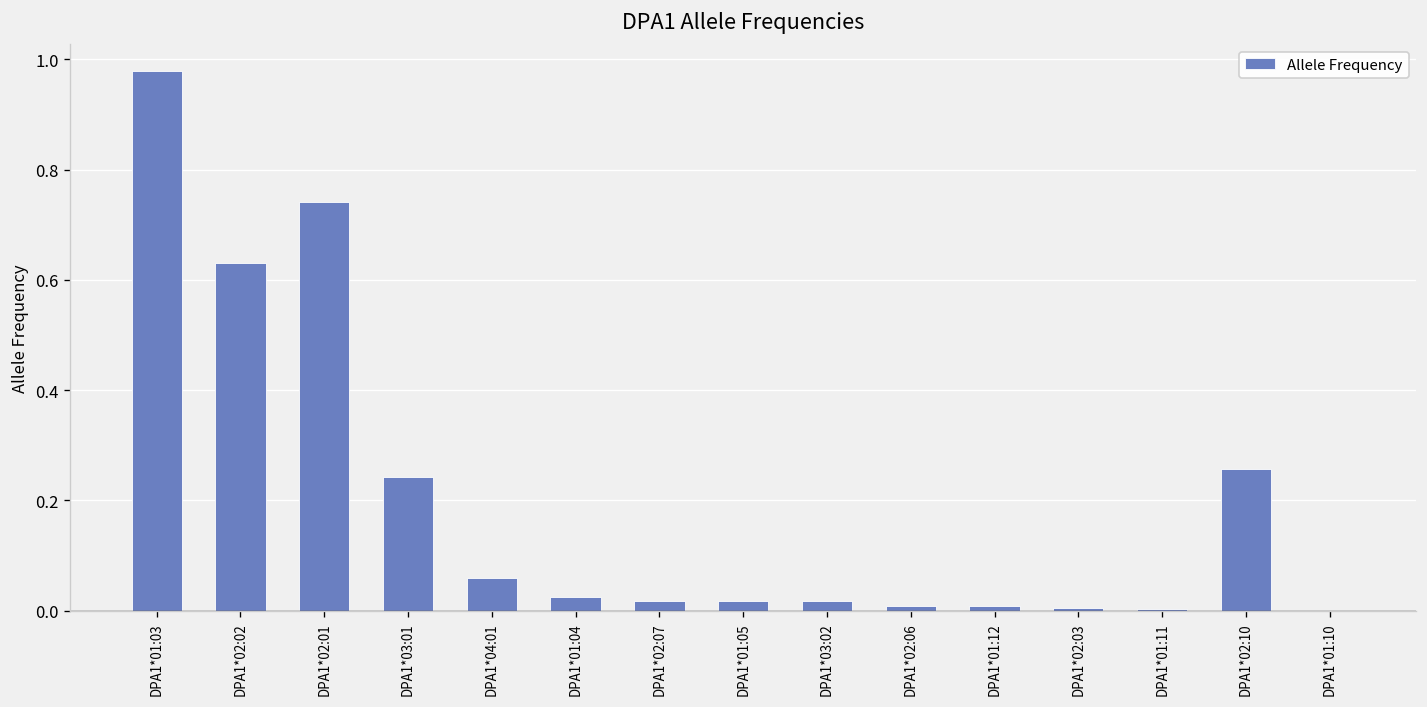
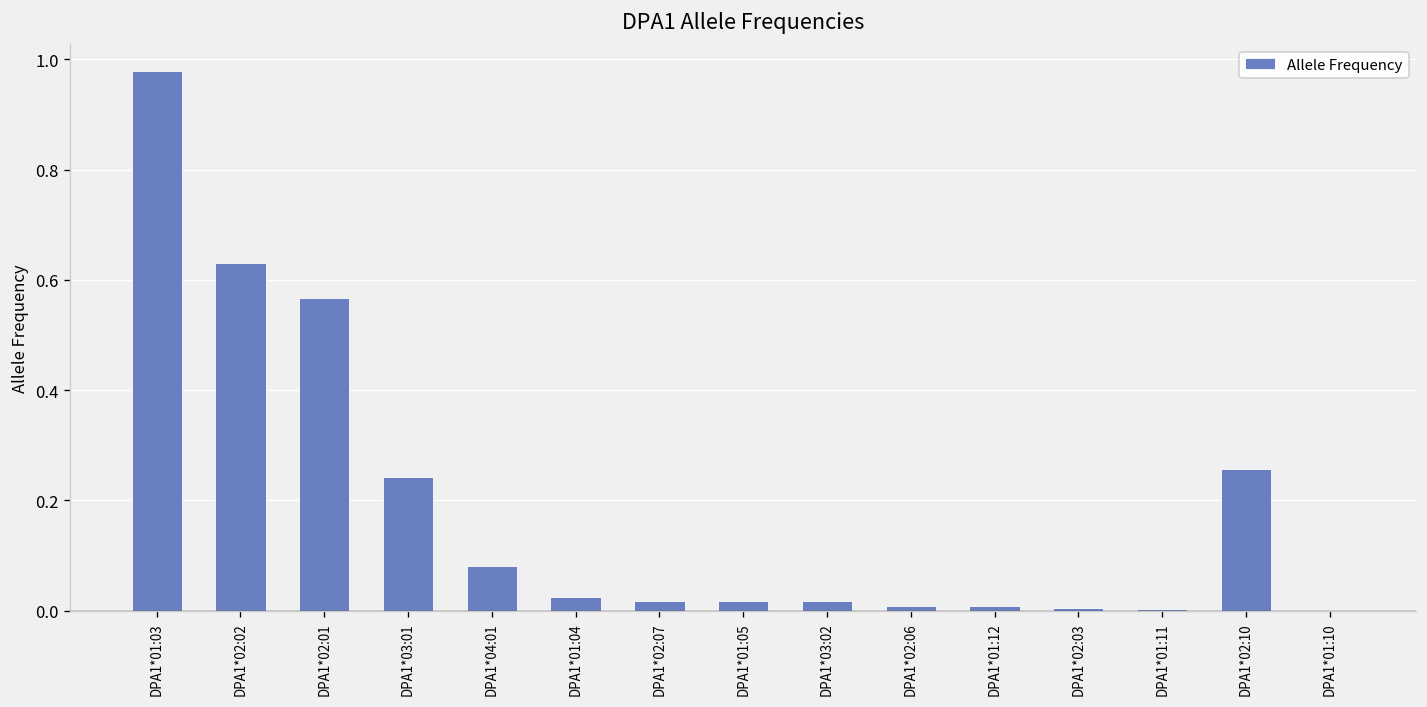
DPA1*02:01: 0.74 -> 0.57
DPA1*04:01: 0.06 -> 0.08
